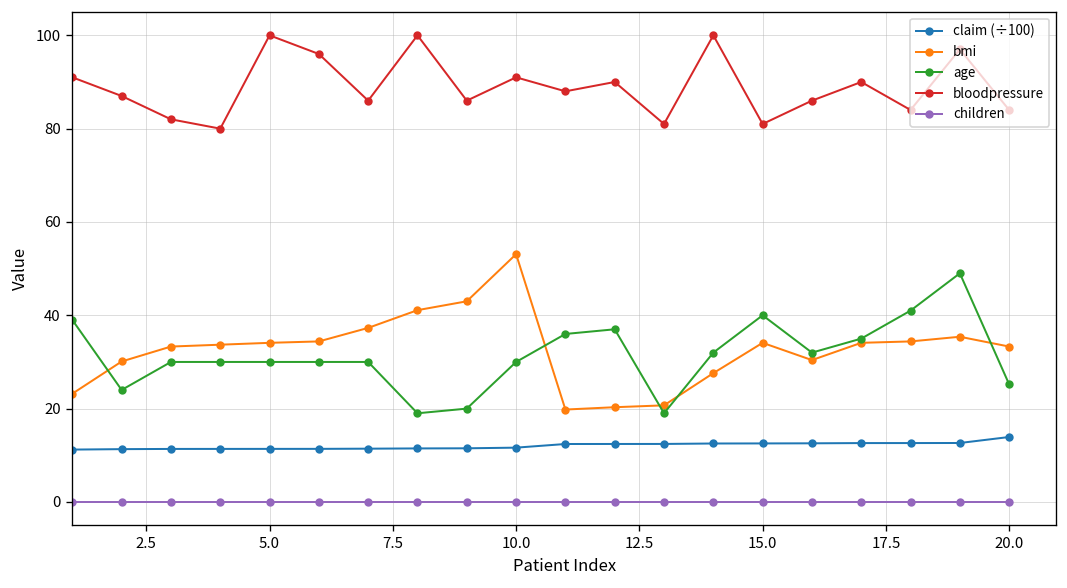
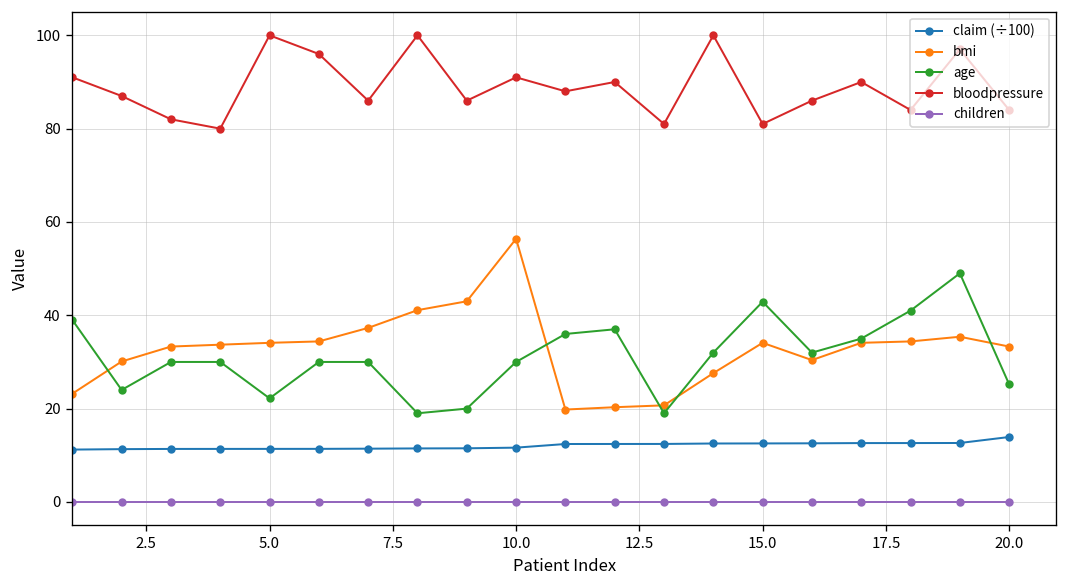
age, 5.0: 30 -> 22
bmi, 10.0: 53 -> 56
age, 15.0: 40 -> 43
